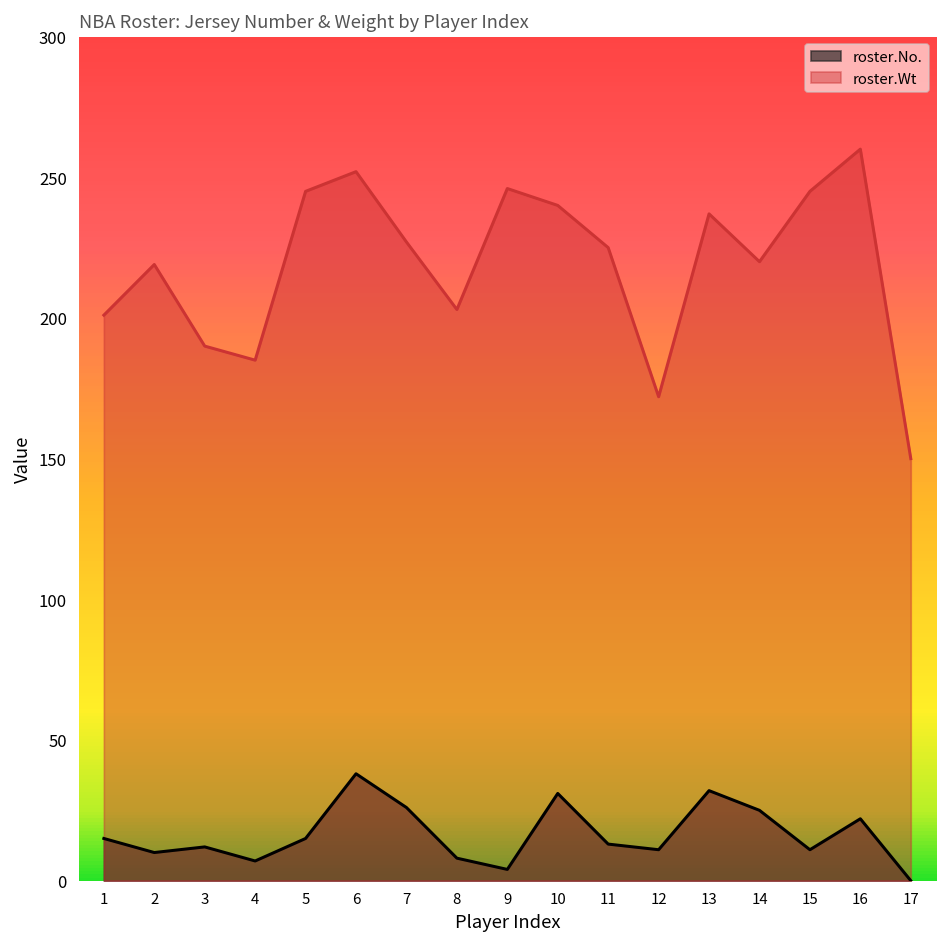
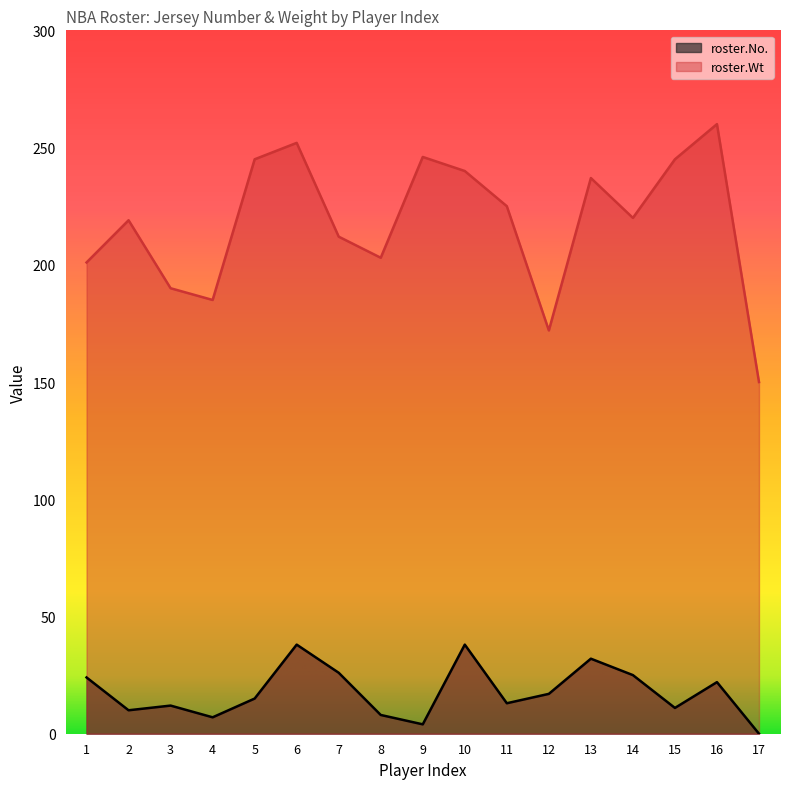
roster.No., 1: 15 -> 24
roster.Wt, 7: 227 -> 212
roster.No., 10: 31 -> 38
roster.No., 12: 11 -> 17
